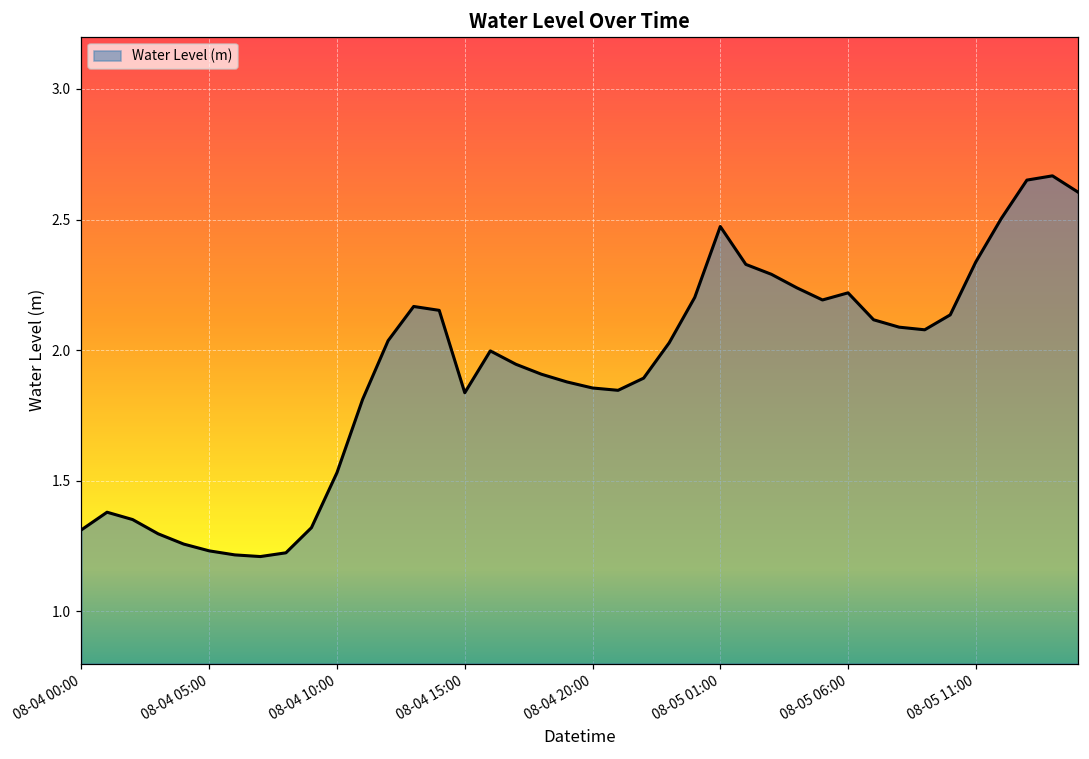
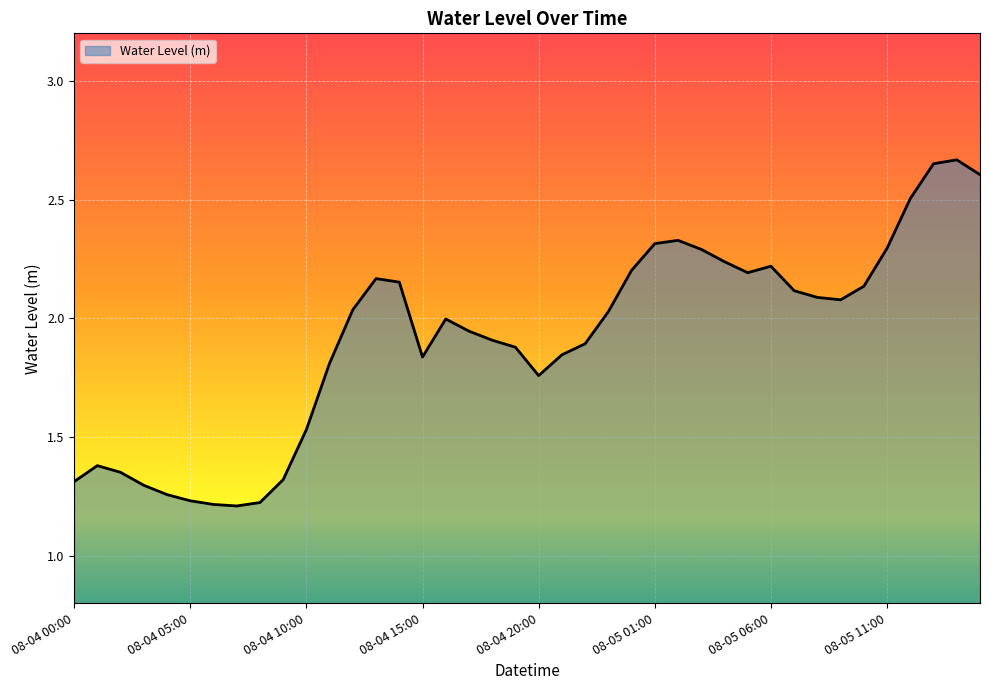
08-04 20:00: 1.85 -> 1.76
08-05 01:00: 2.47 -> 2.31
08-05 11:00: 2.34 -> 2.30
